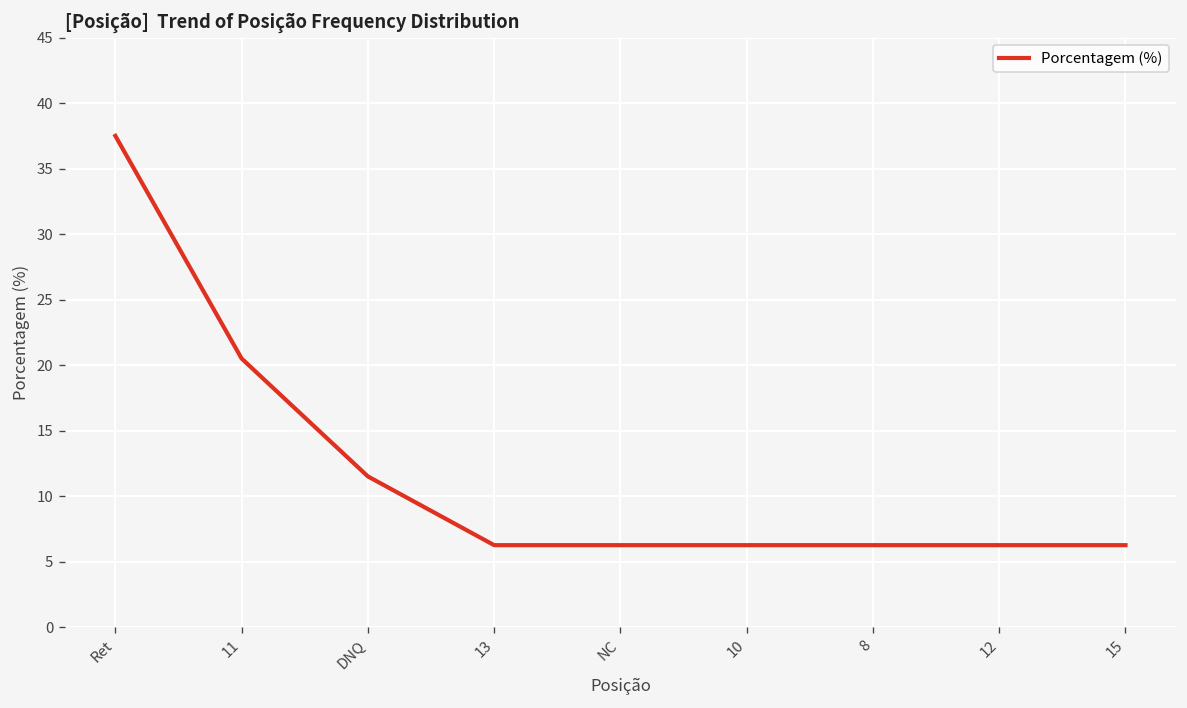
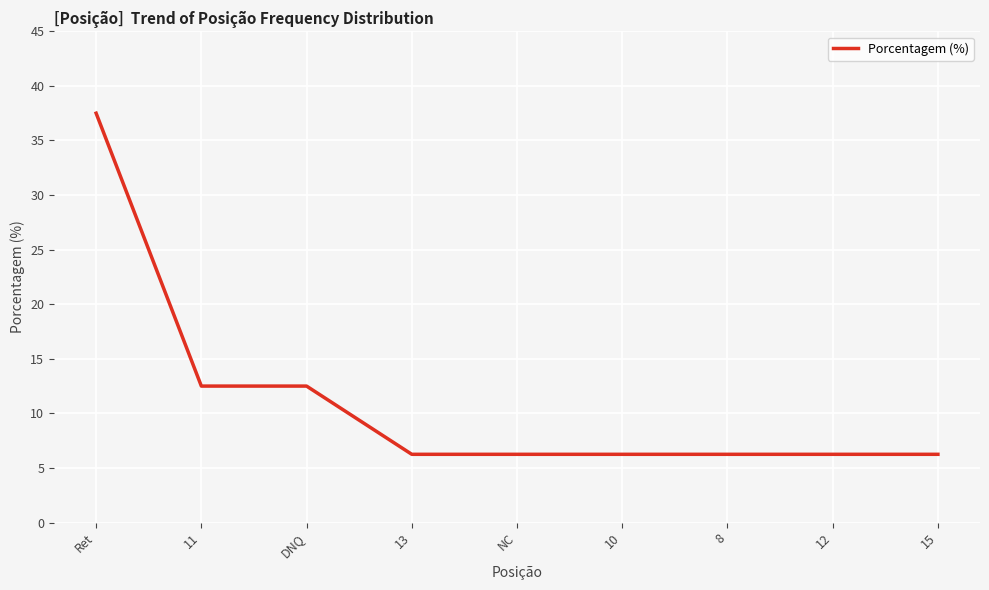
11: 20.5 -> 12.5
DNQ: 11.5 -> 12.5
